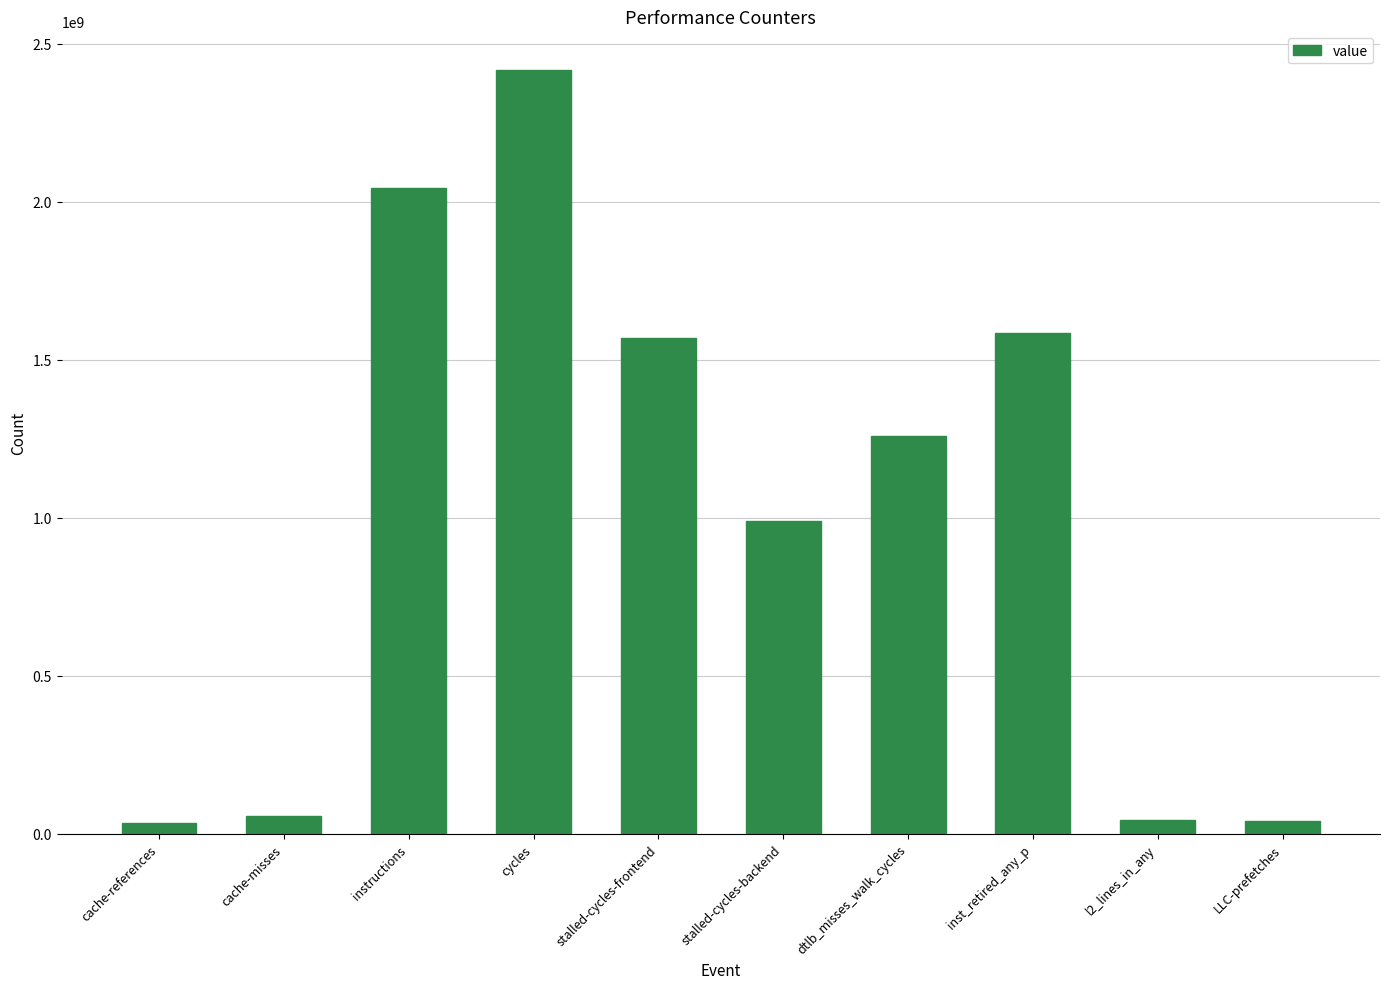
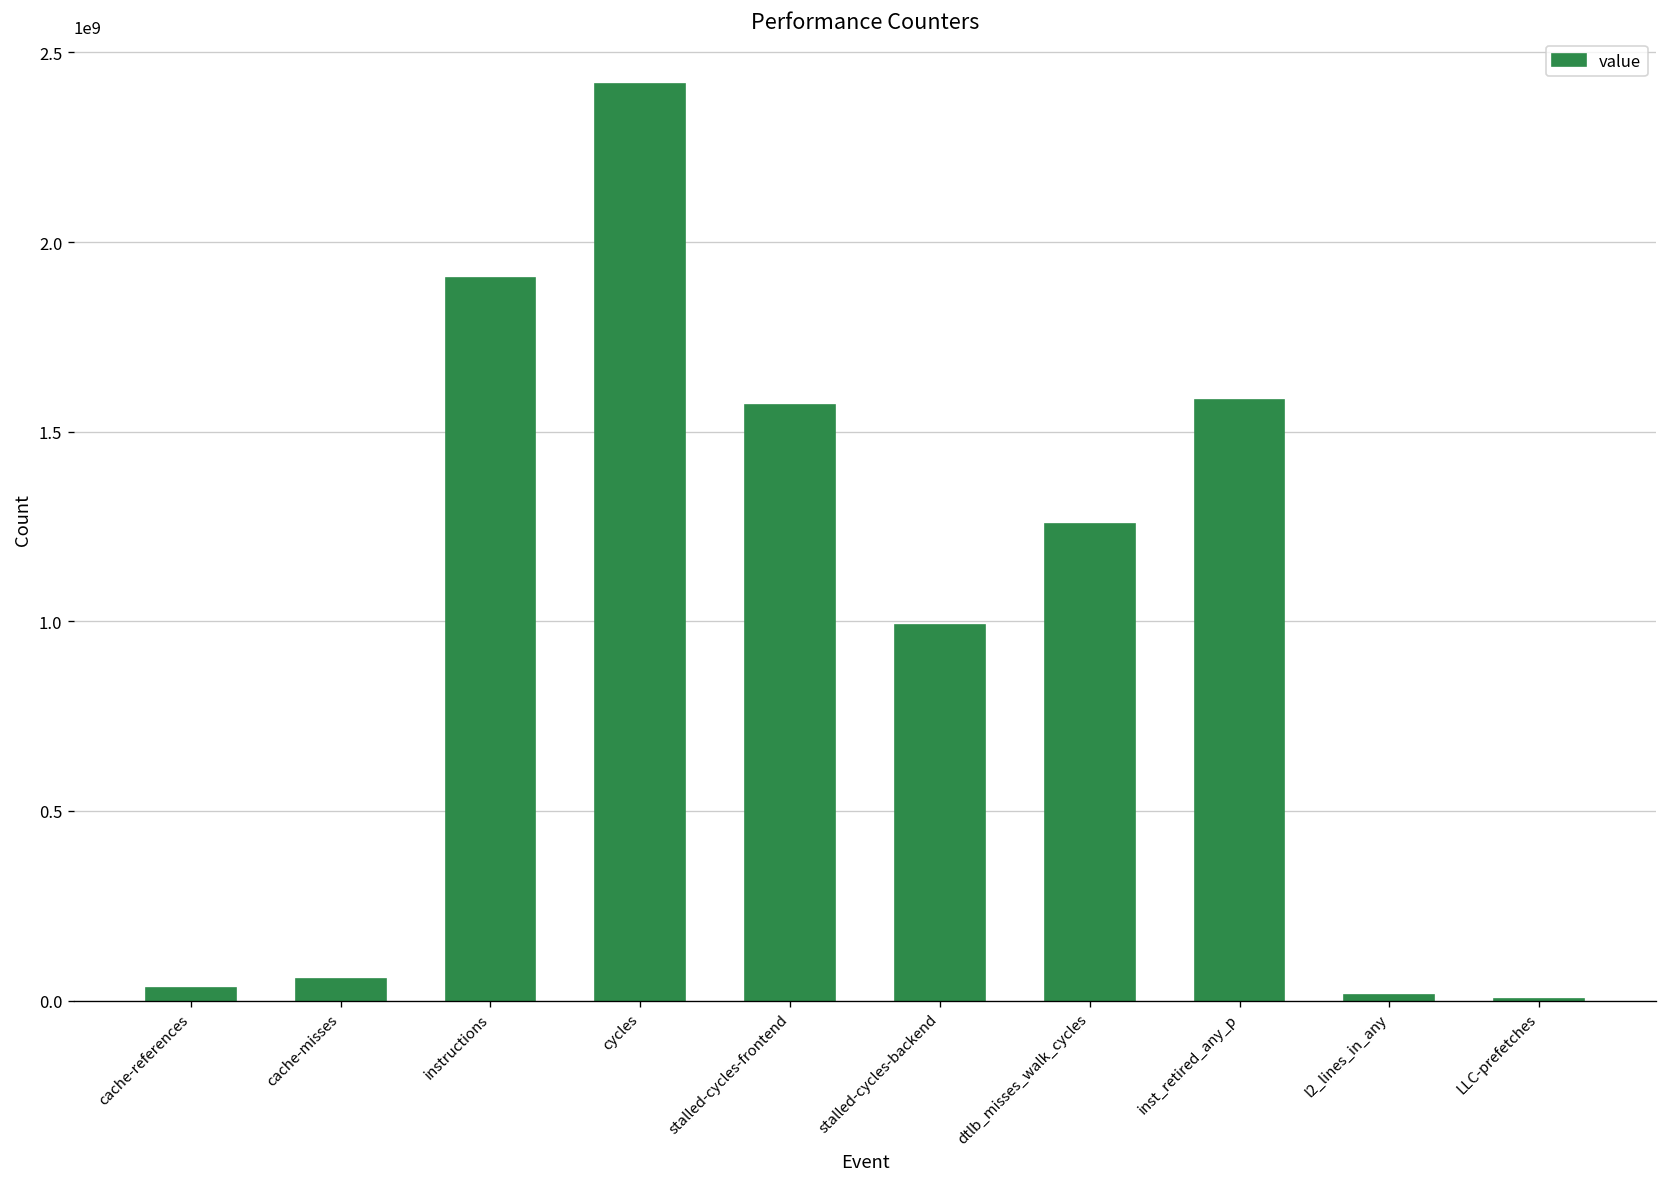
instructions: 2040000000 -> 1910000000
l2_lines_in_any: 40000000 -> 10000000
LLC-prefetches: 40000000 -> 0
